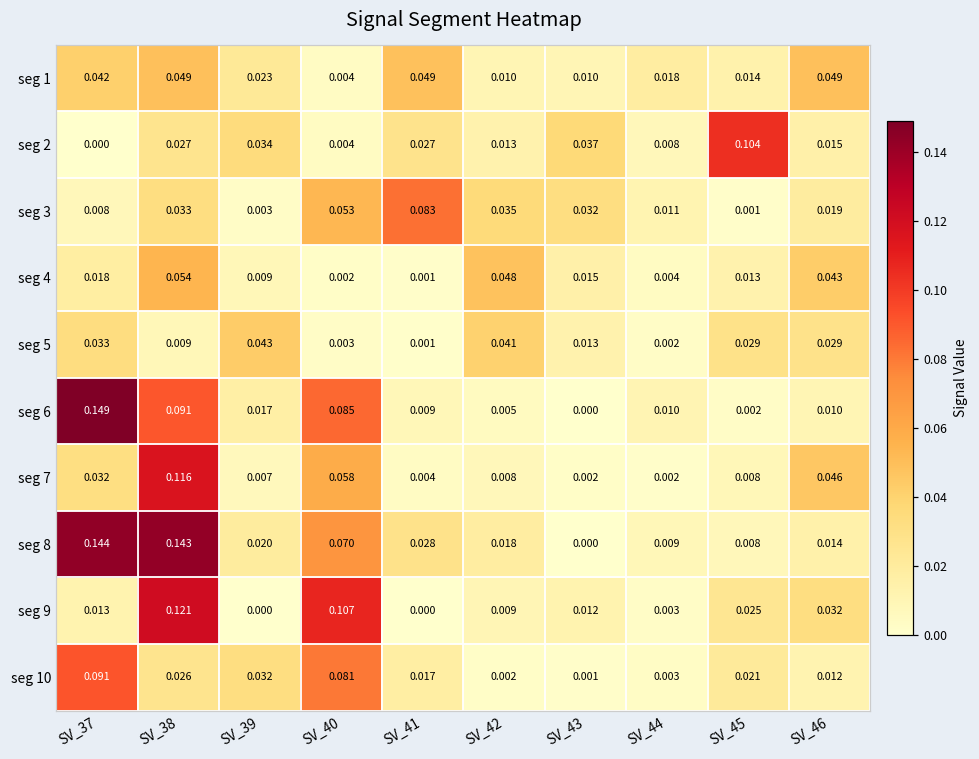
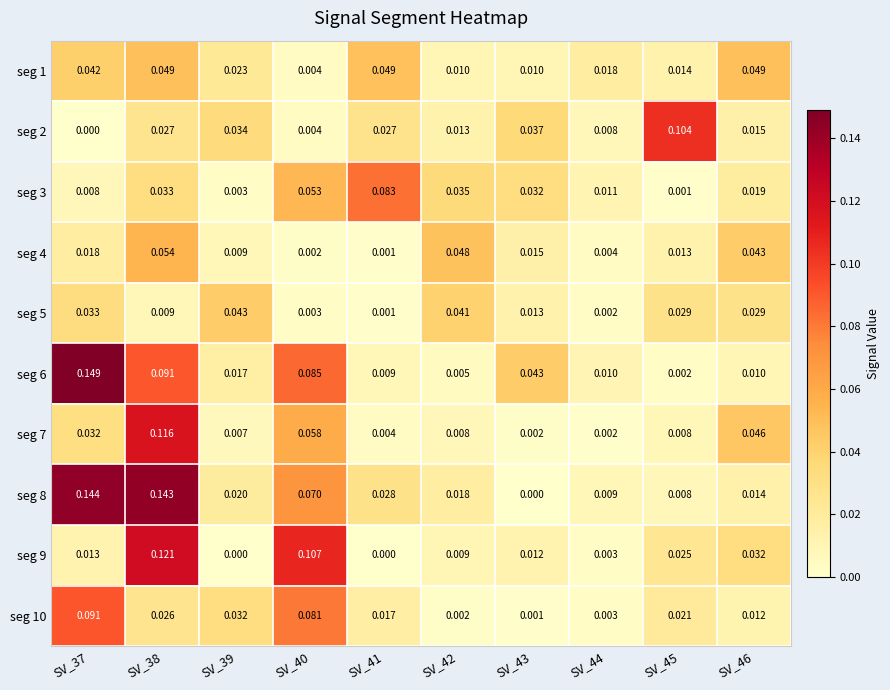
seg 6, SV_43: 0.000 -> 0.043
